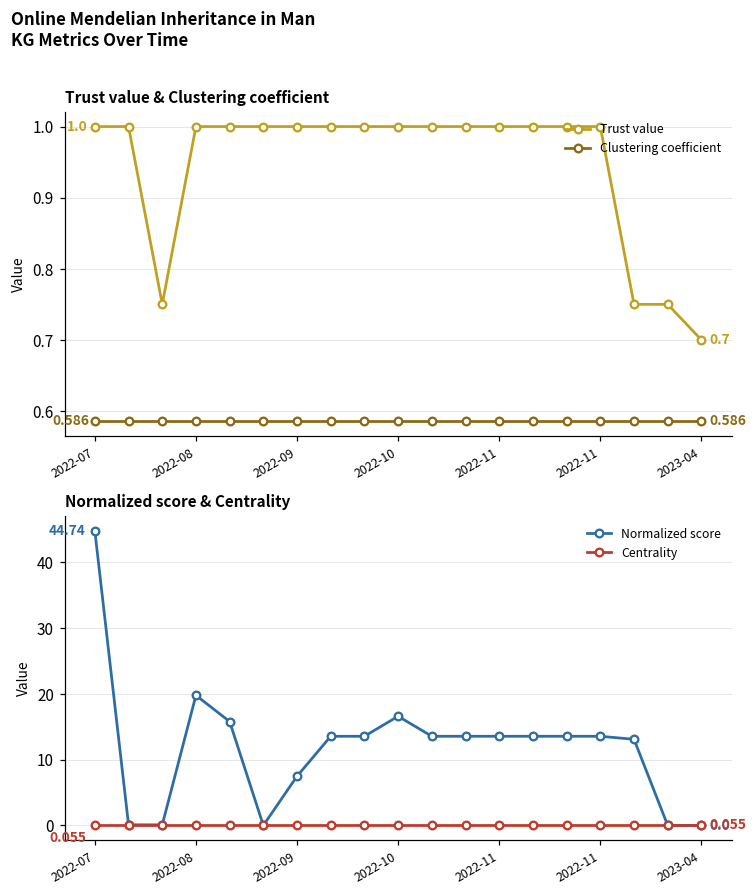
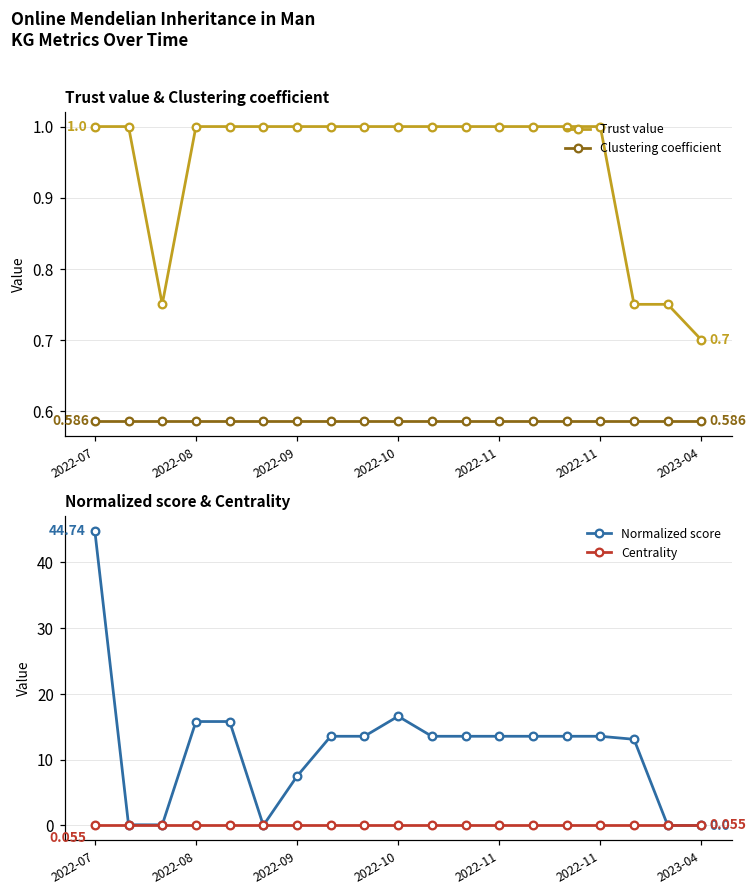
Normalized score & Centrality, Normalized score, 2022-08: 20 -> 16
